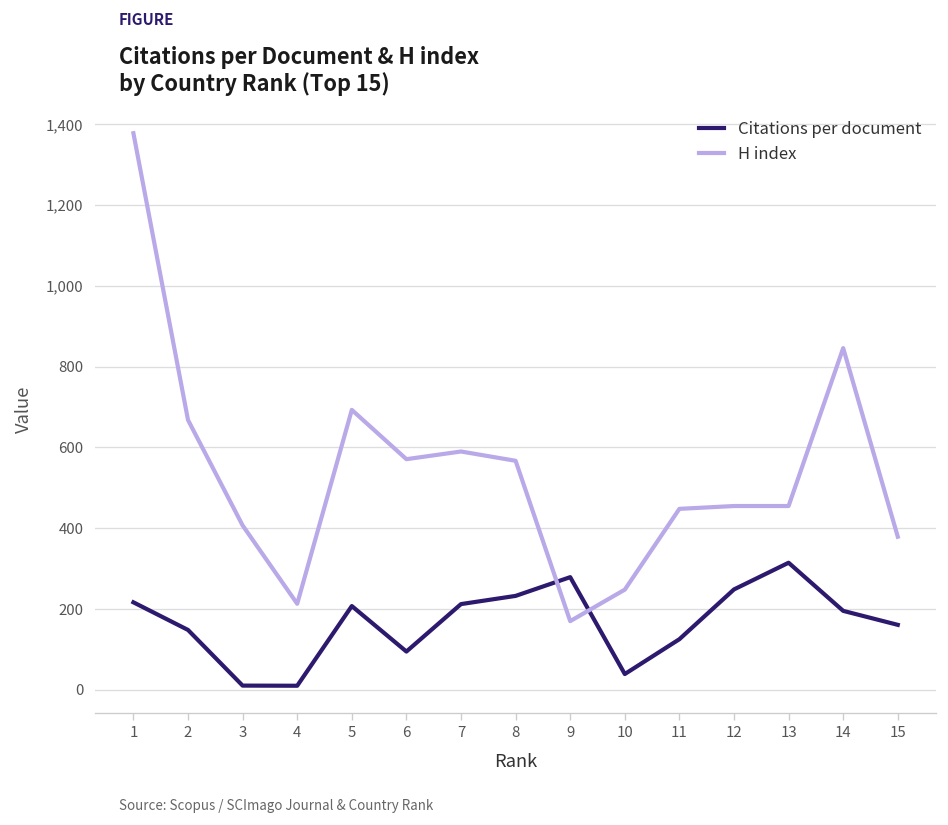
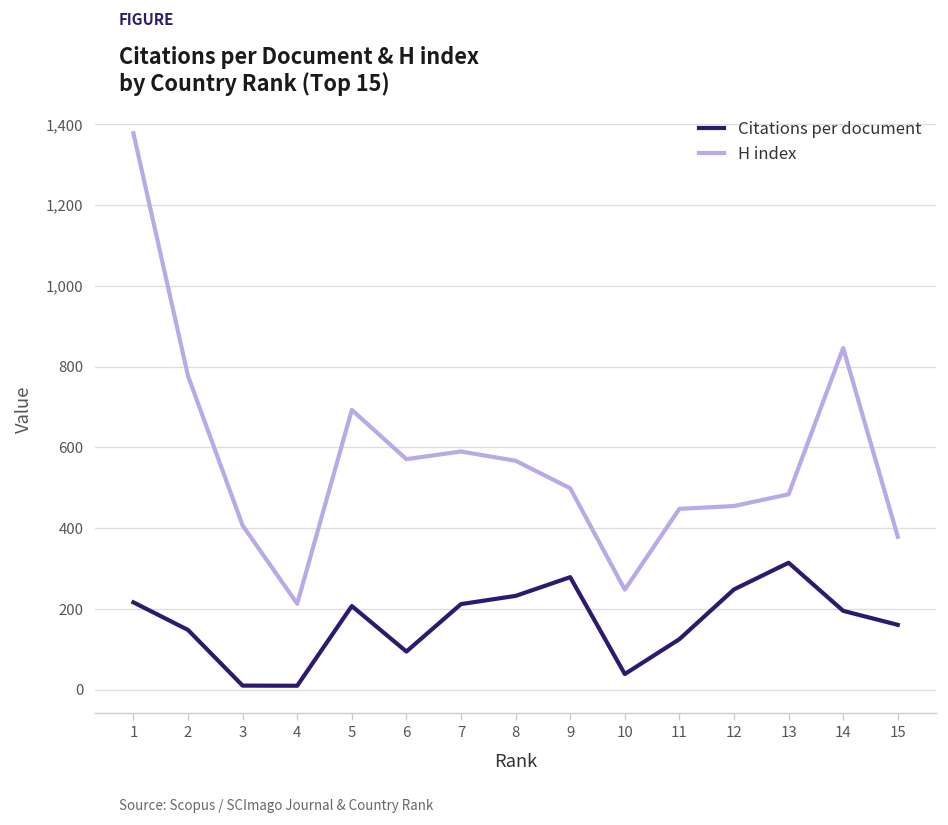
H index, 2: 670 -> 780
H index, 9: 170 -> 500
H index, 13: 460 -> 480
